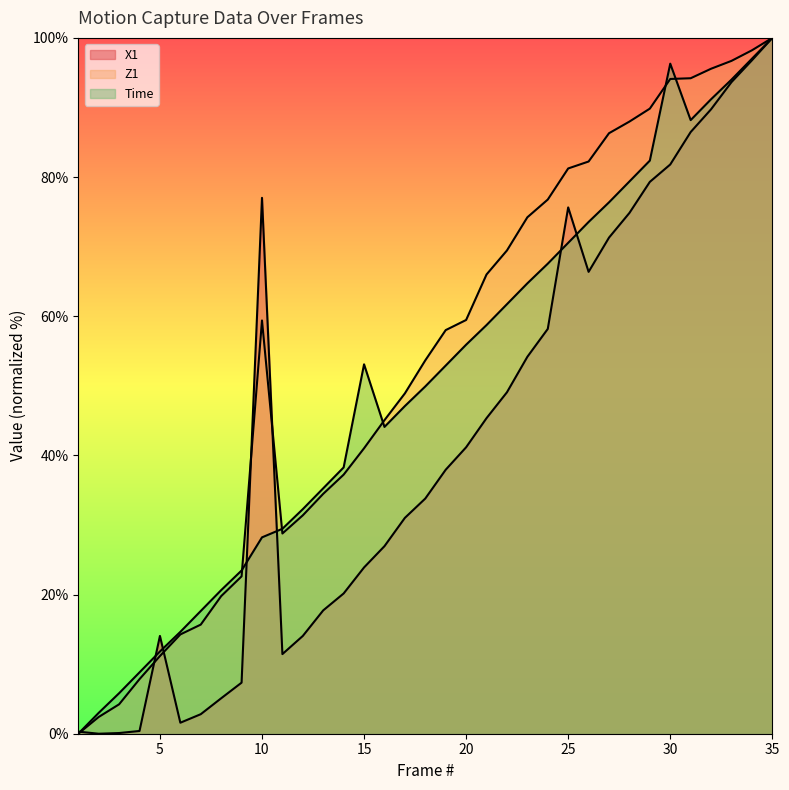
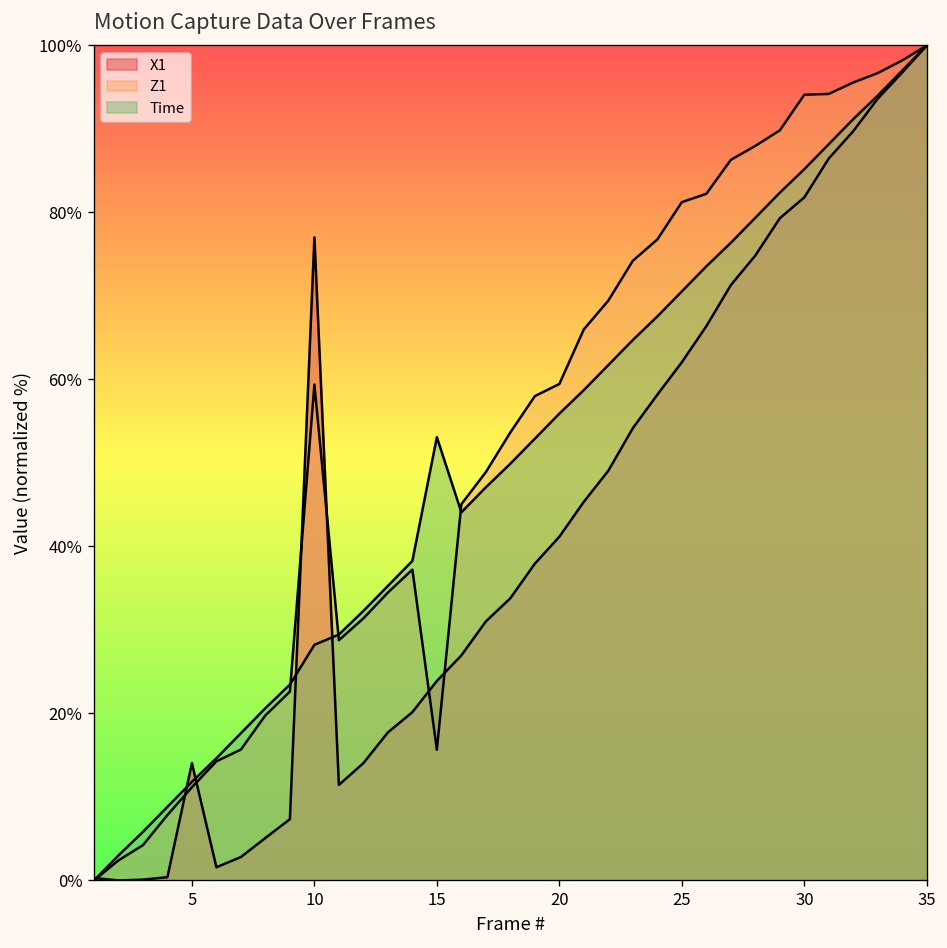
Z1, 15: 41% -> 16%
X1, 25: 76% -> 62%
Time, 30: 96% -> 85%
